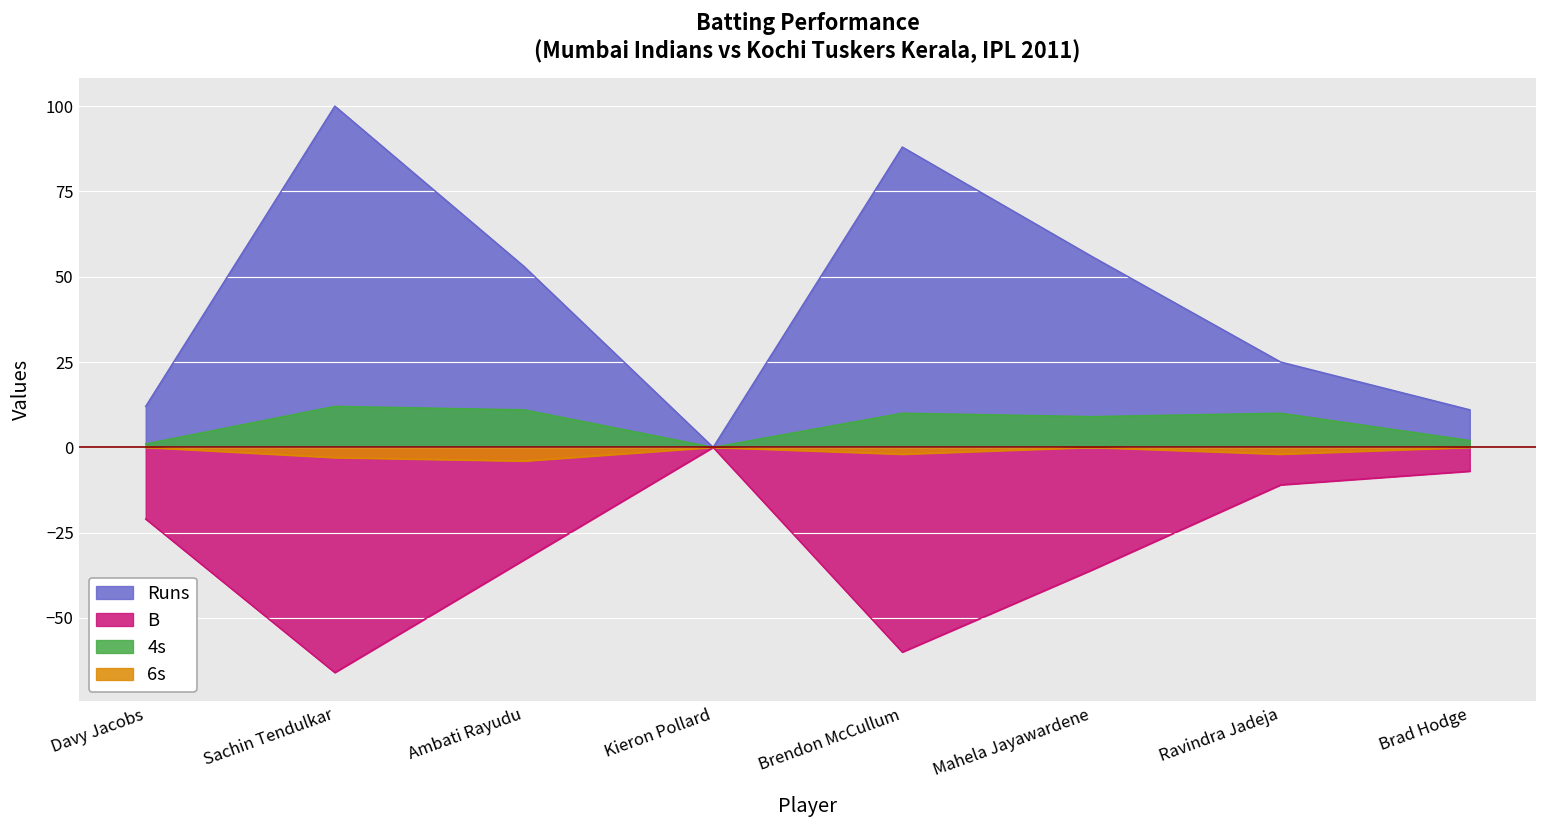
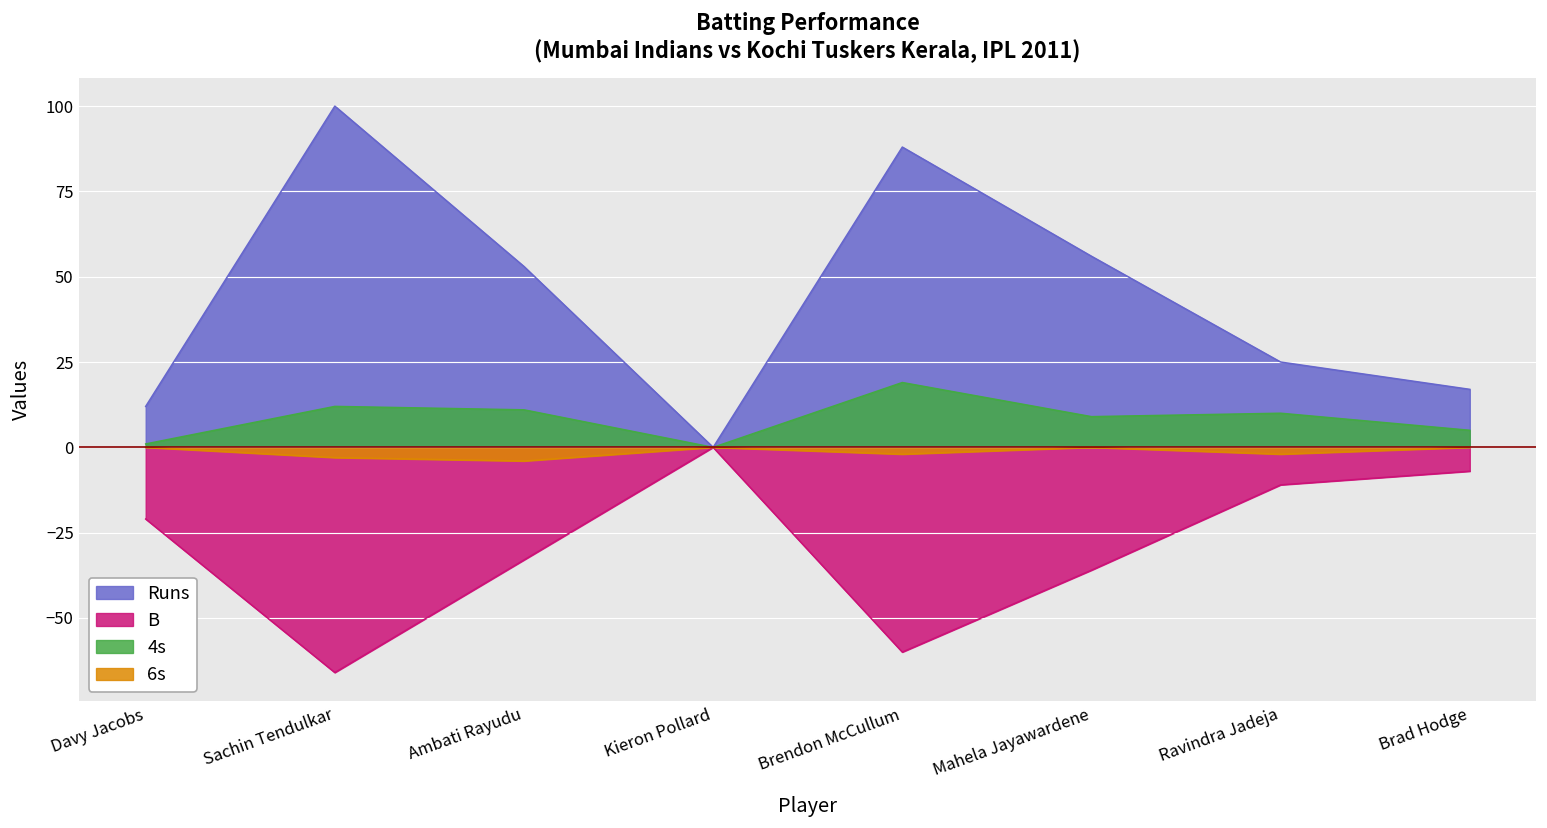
4s, Brendon McCullum: 10 -> 19
Runs, Brad Hodge: 11 -> 17
4s, Brad Hodge: 2 -> 5
